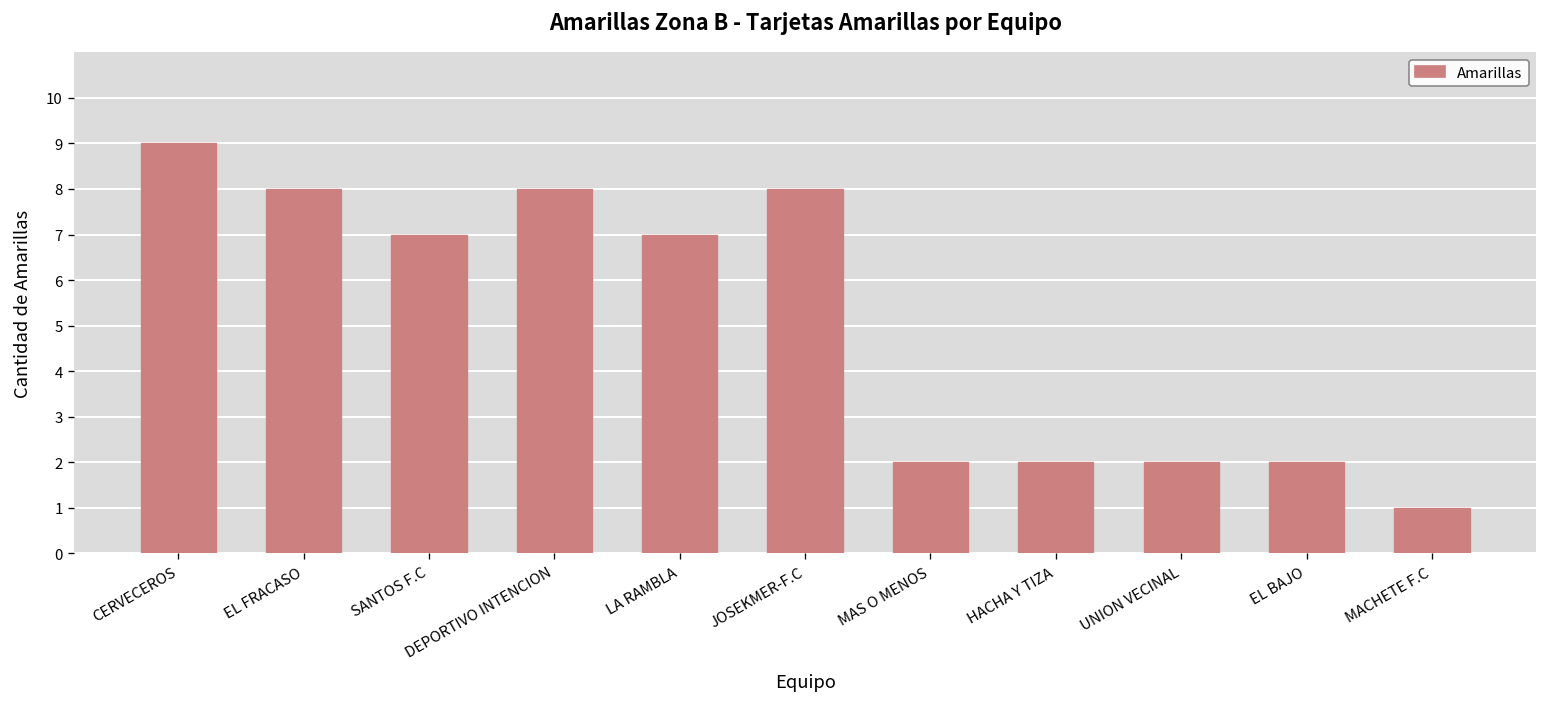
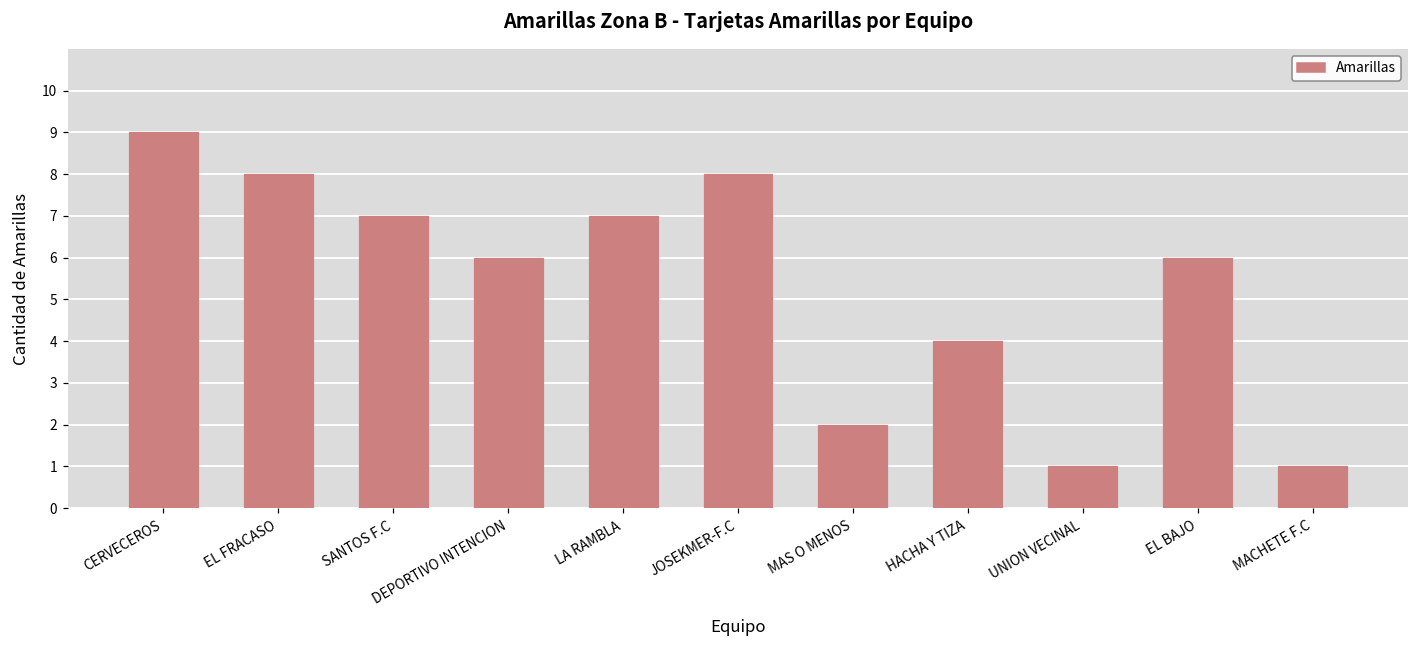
DEPORTIVO INTENCION: 8 -> 6
HACHA Y TIZA: 2 -> 4
UNION VECINAL: 2 -> 1
EL BAJO: 2 -> 6
